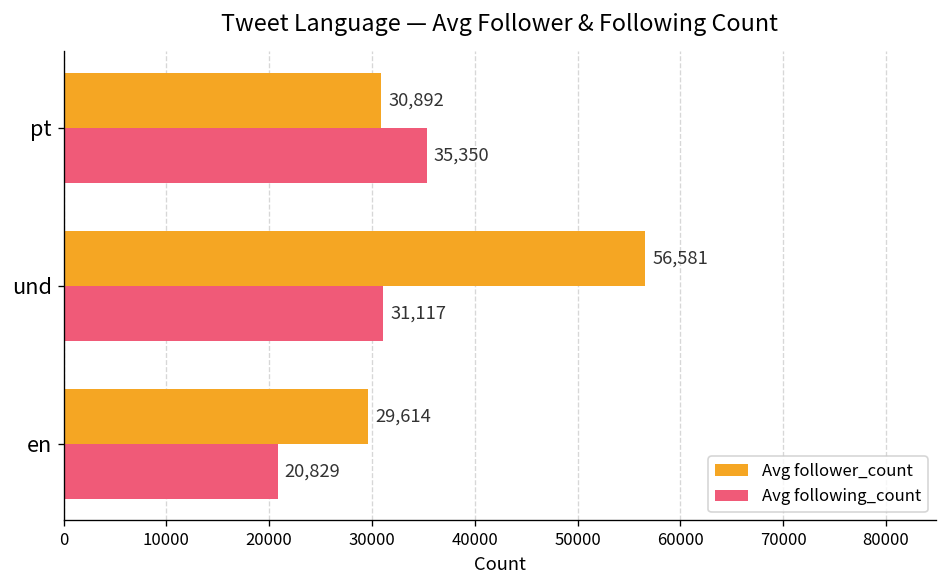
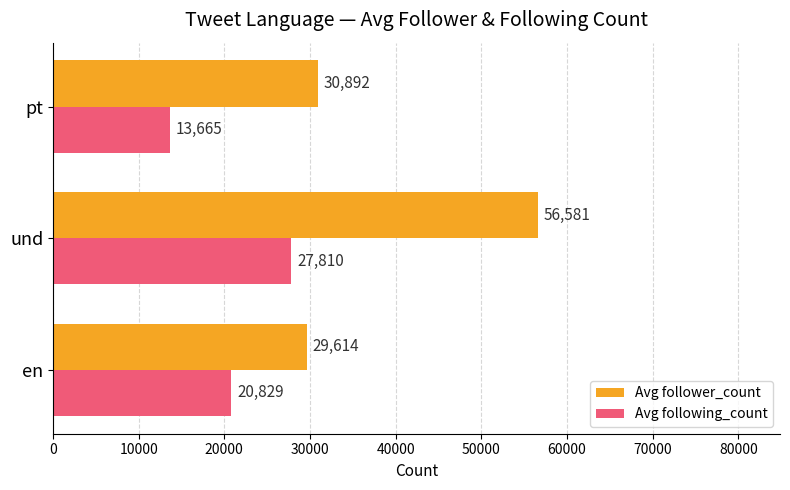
Avg following_count, pt: 35,350 -> 13,665
Avg following_count, und: 31,117 -> 27,810
